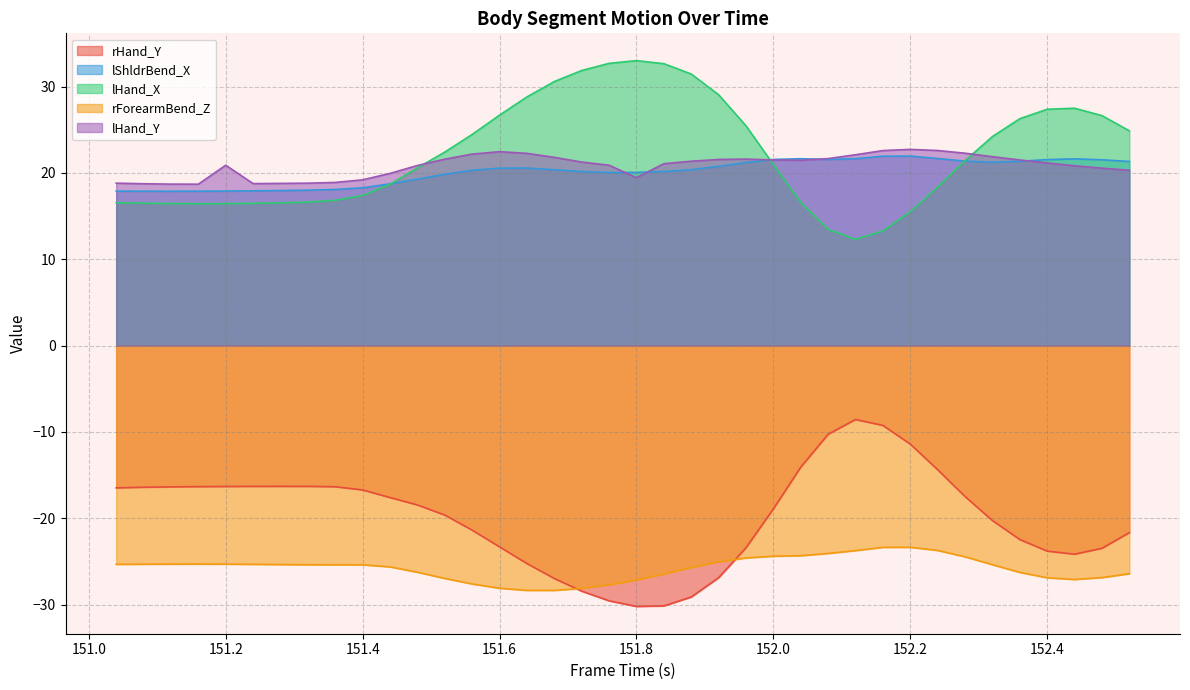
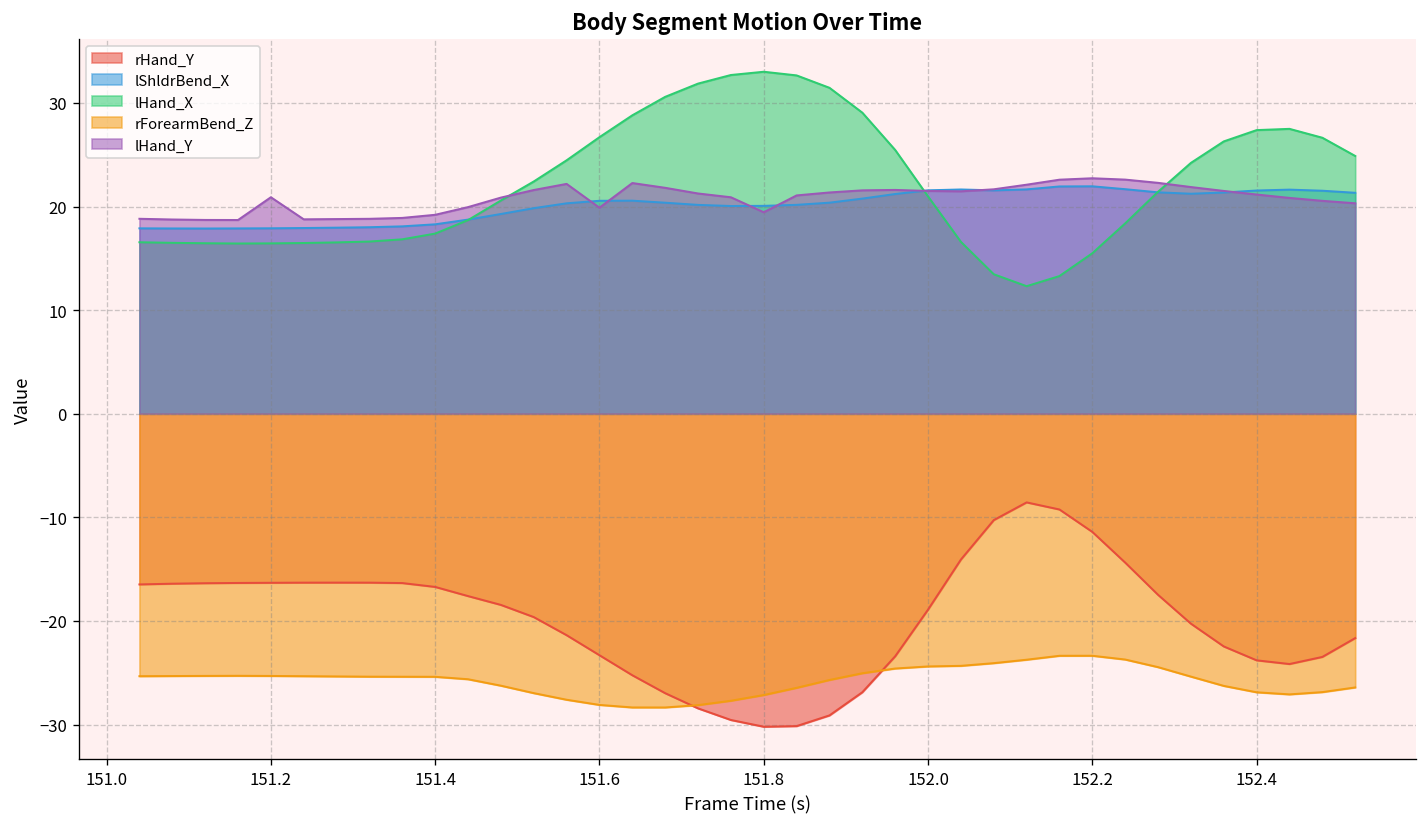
lHand_Y, 151.6: 22 -> 20
